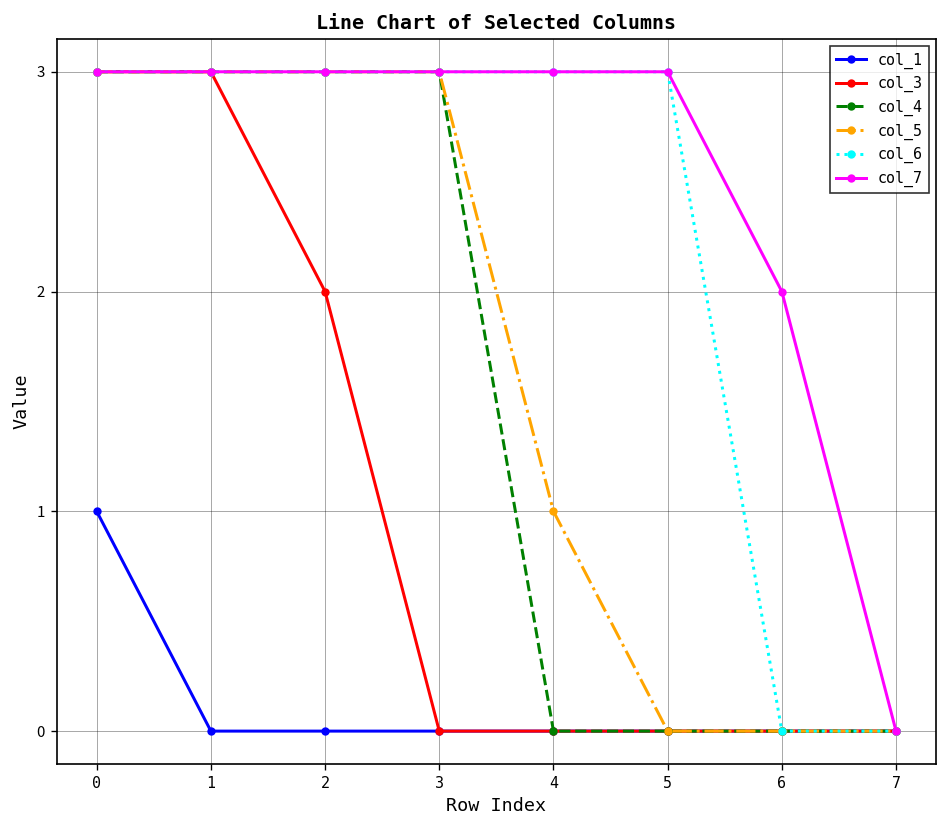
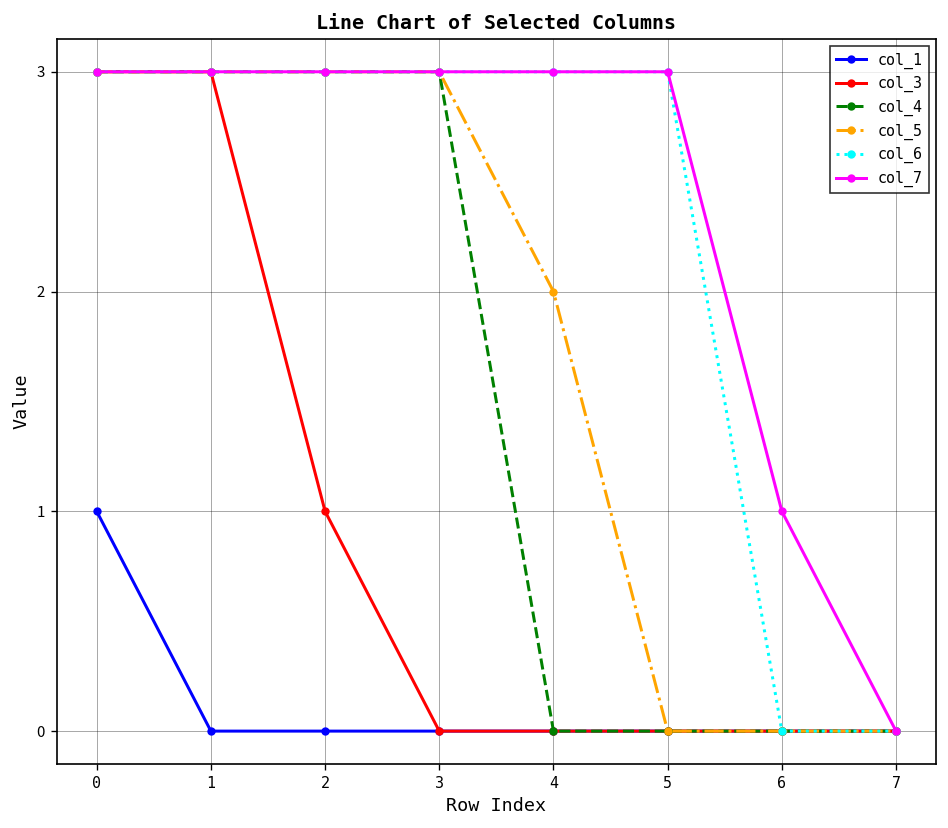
col_3, 2: 2 -> 1
col_5, 4: 1 -> 2
col_7, 6: 2 -> 1
